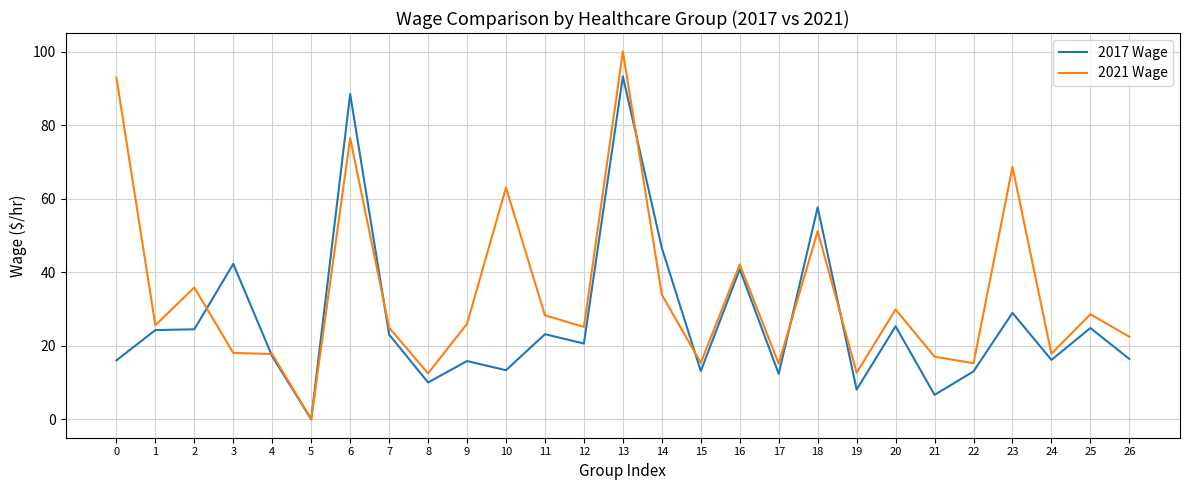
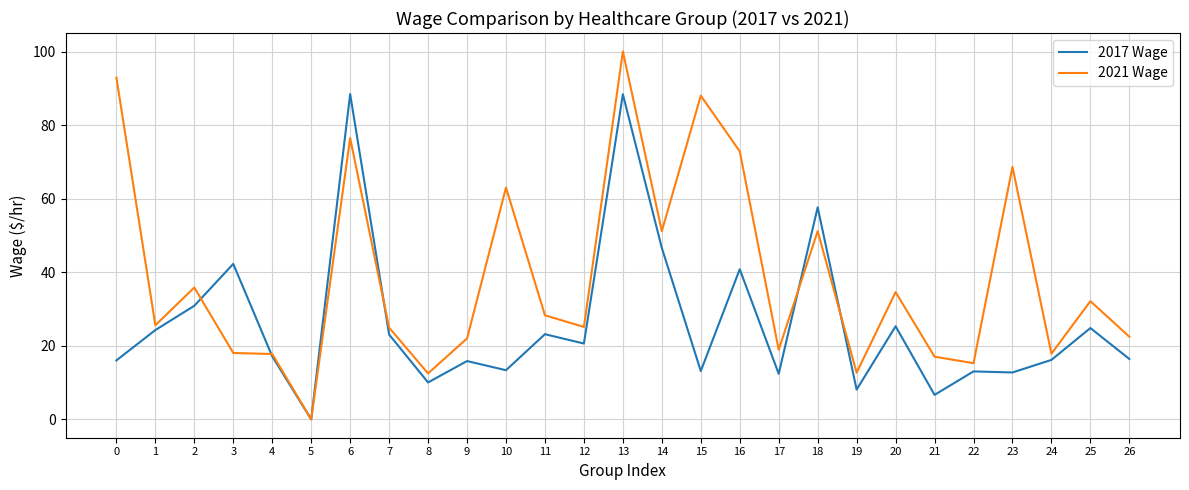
2017 Wage, 2: 25 -> 31
2021 Wage, 9: 26 -> 22
2017 Wage, 13: 93 -> 88
2021 Wage, 14: 34 -> 51
2021 Wage, 15: 15 -> 88
2021 Wage, 16: 42 -> 73
2021 Wage, 17: 15 -> 19
2021 Wage, 20: 30 -> 35
2017 Wage, 23: 29 -> 13
2021 Wage, 25: 29 -> 32
